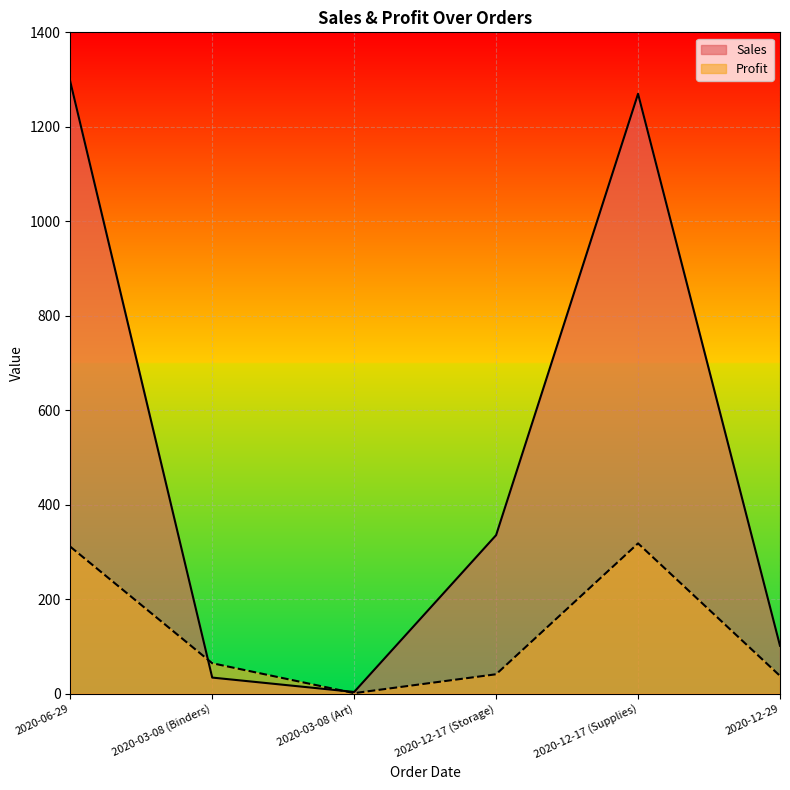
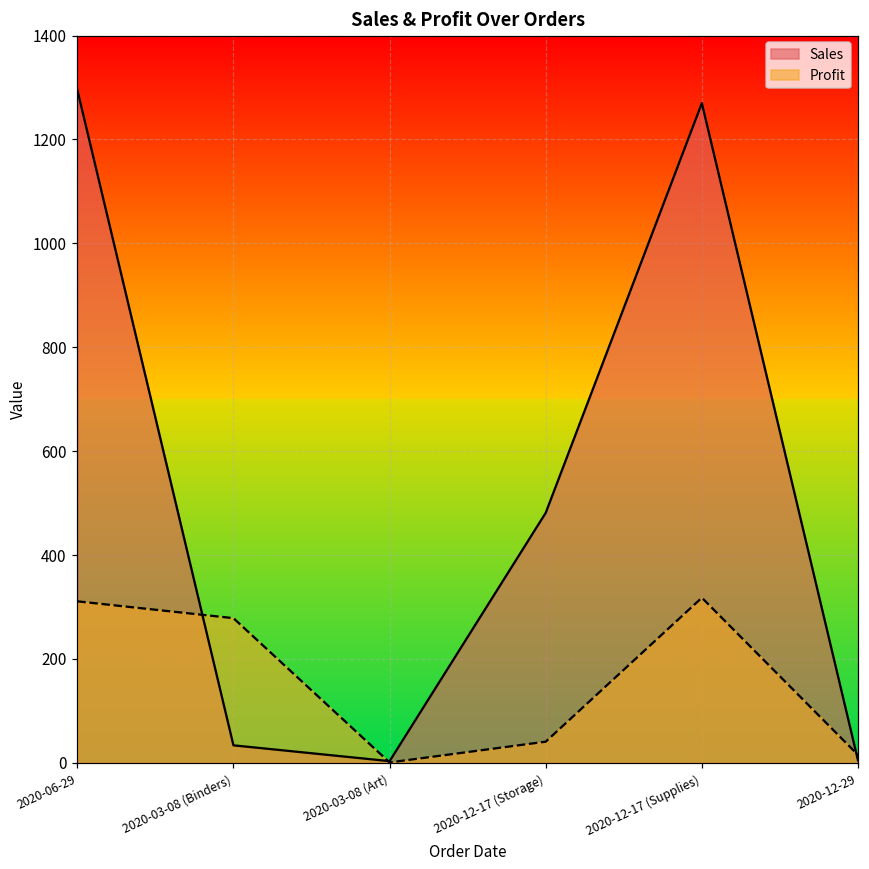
Profit, 2020-03-08 (Binders): 60 -> 280
Sales, 2020-12-17 (Storage): 340 -> 480
Sales, 2020-12-29: 100 -> 0
Profit, 2020-12-29: 40 -> 20
